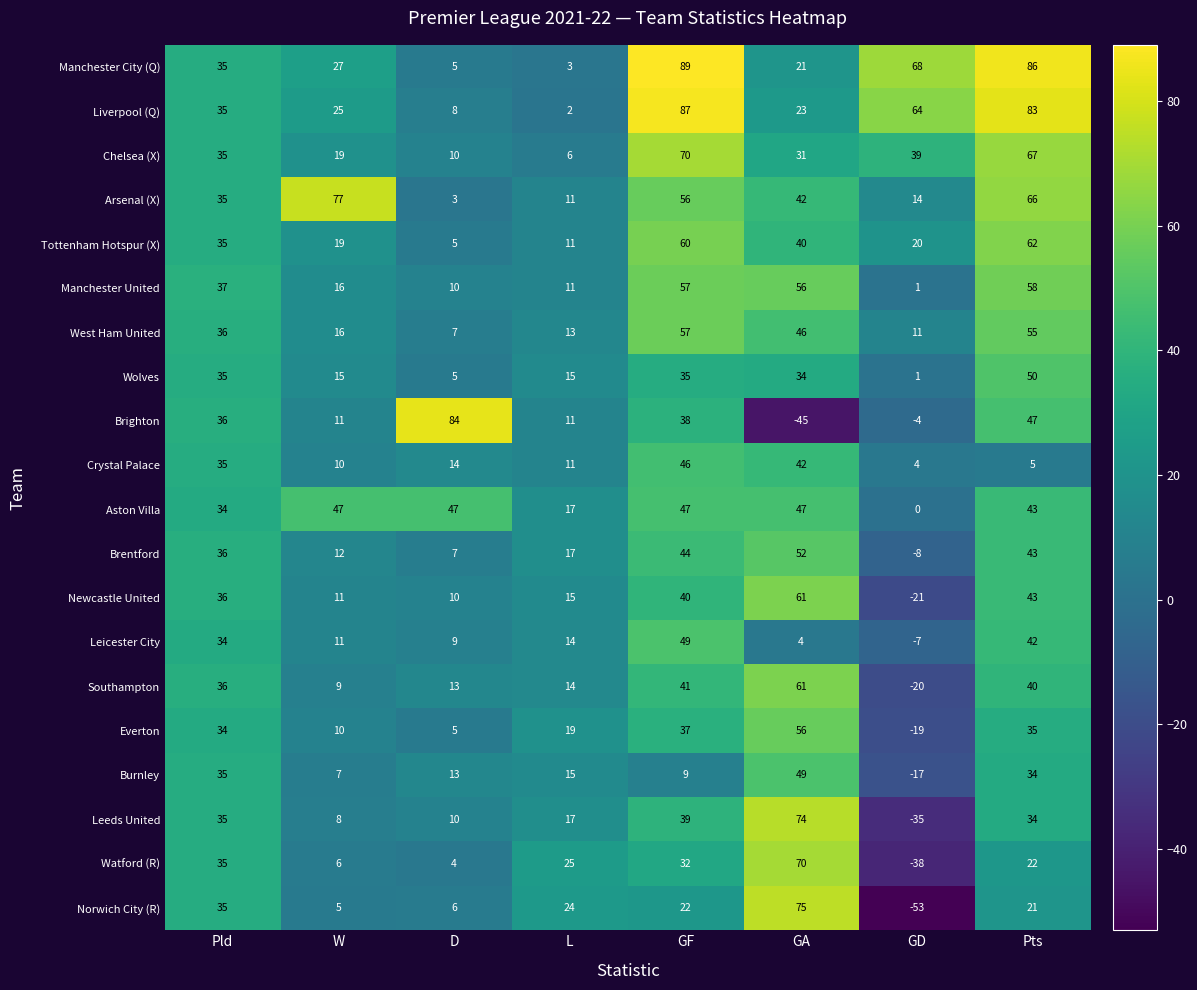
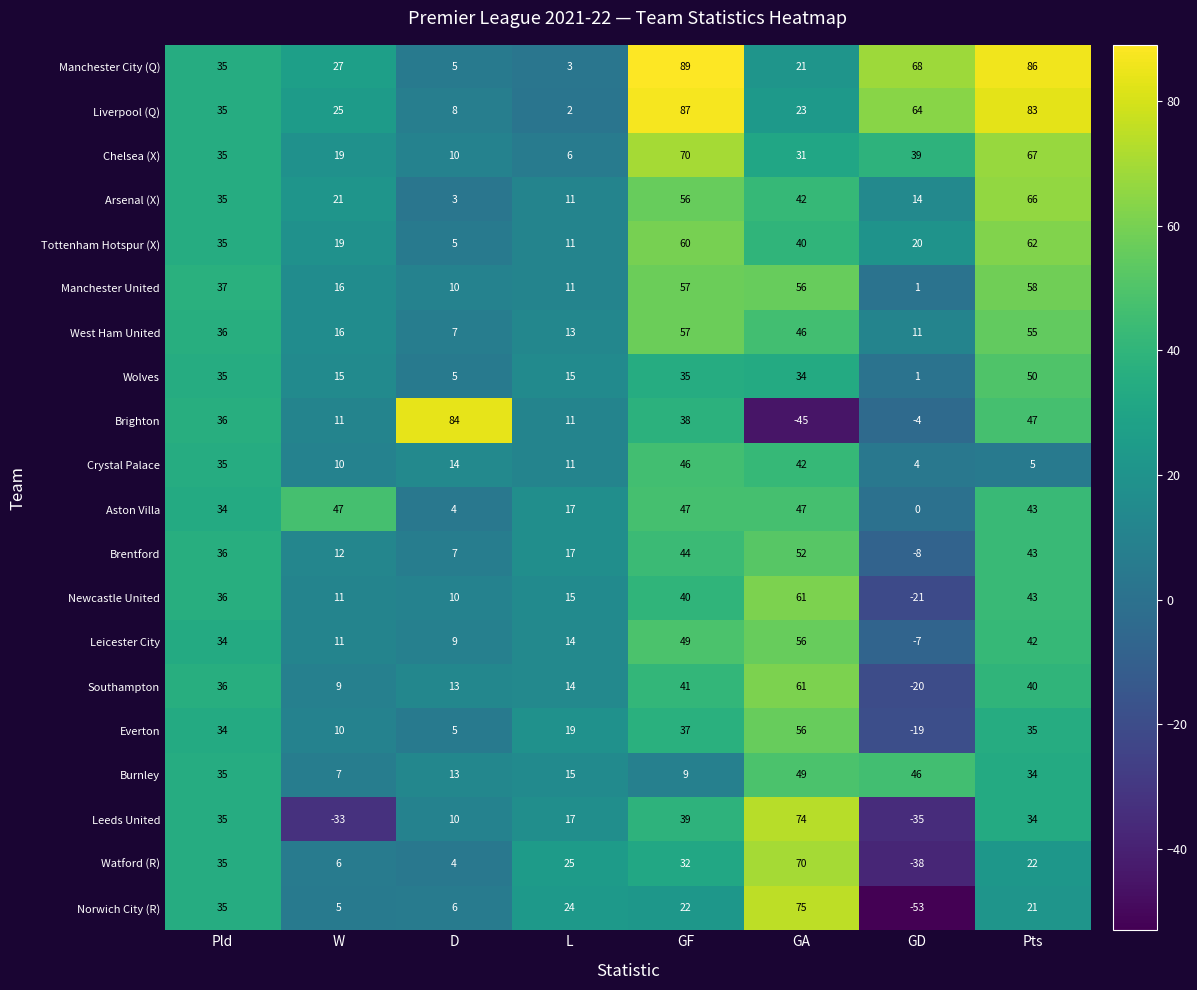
Arsenal (X), W: 77 -> 21
Aston Villa, D: 47 -> 4
Leicester City, GA: 4 -> 56
Burnley, GD: -17 -> 46
Leeds United, W: 8 -> -33
